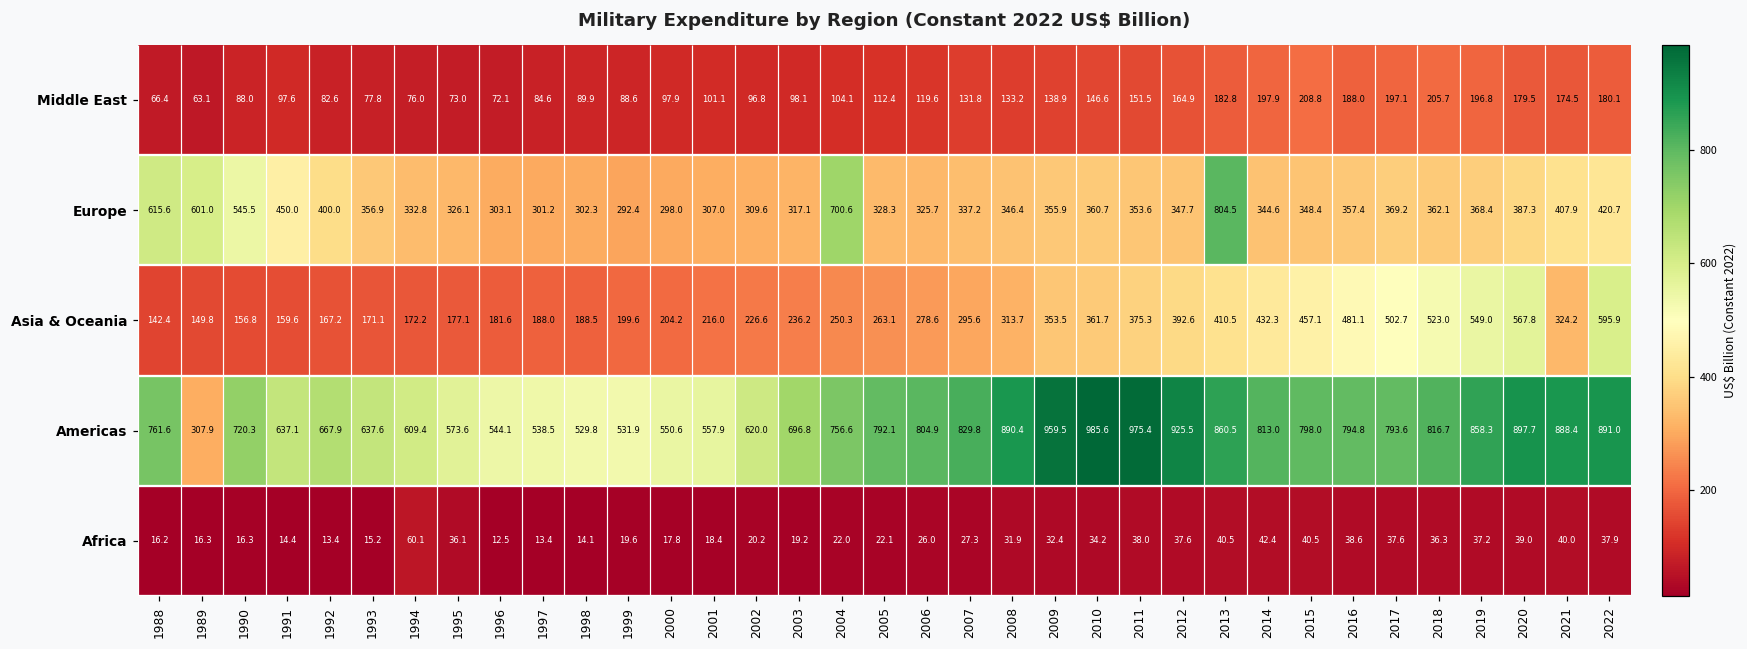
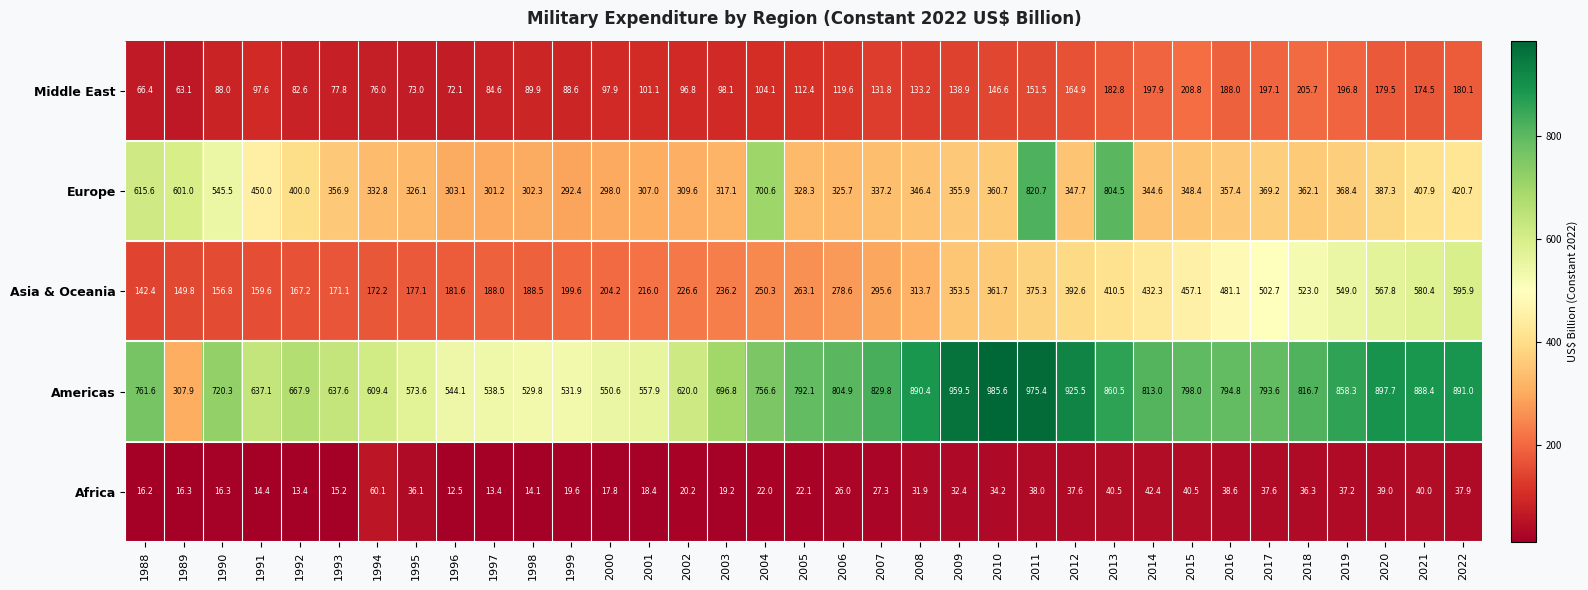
Europe, 2011: 353.6 -> 820.7
Asia & Oceania, 2021: 324.2 -> 580.4
